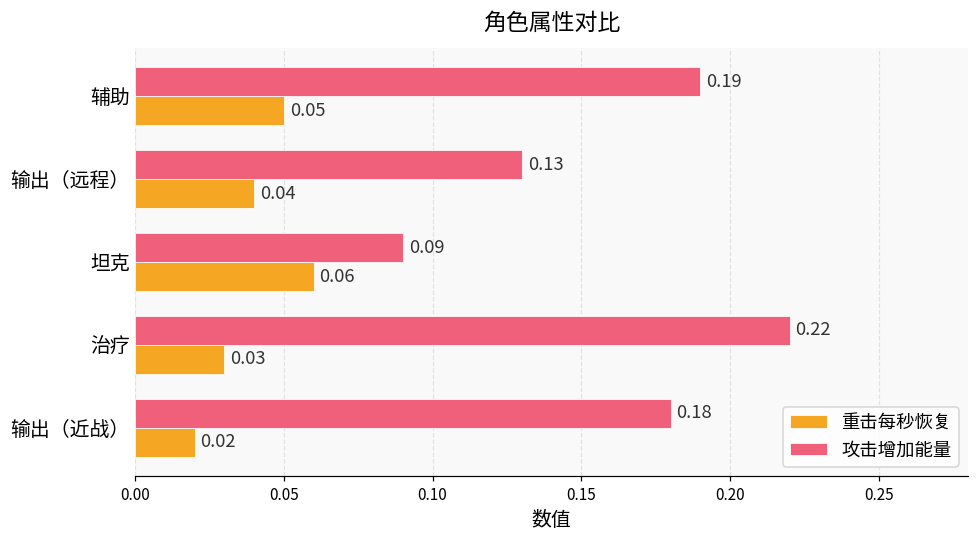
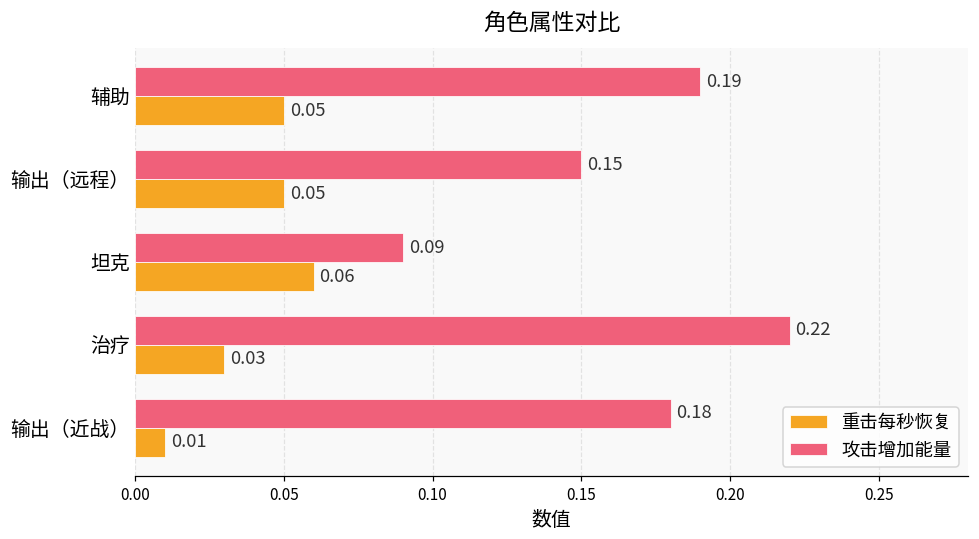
攻击增加能量, 输出（远程）: 0.13 -> 0.15
重击每秒恢复, 输出（远程）: 0.04 -> 0.05
重击每秒恢复, 输出（近战）: 0.02 -> 0.01
